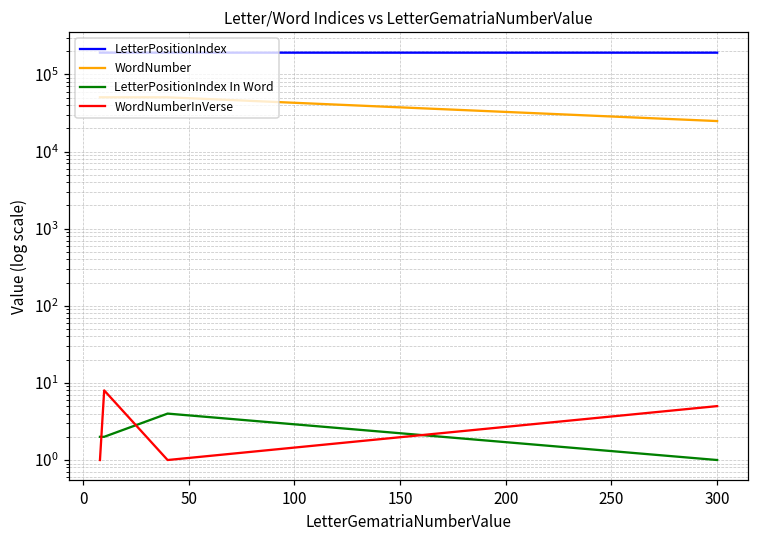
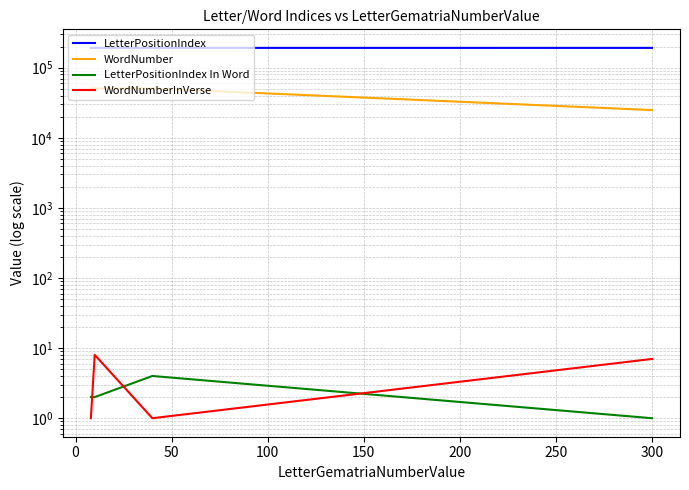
WordNumberInVerse, 300: 5 -> 7
